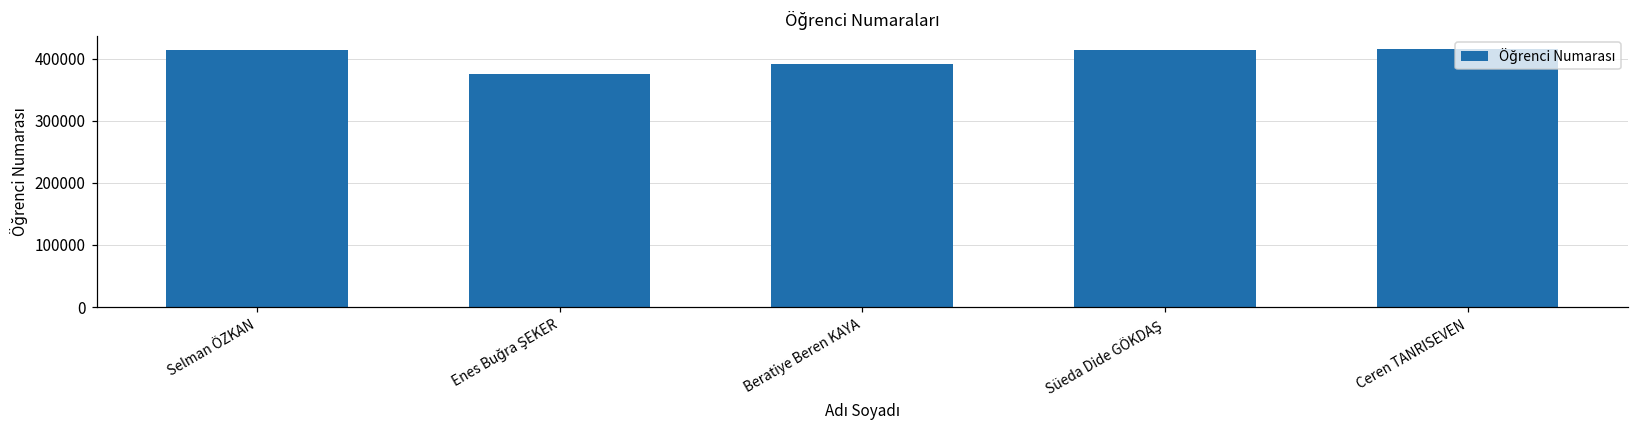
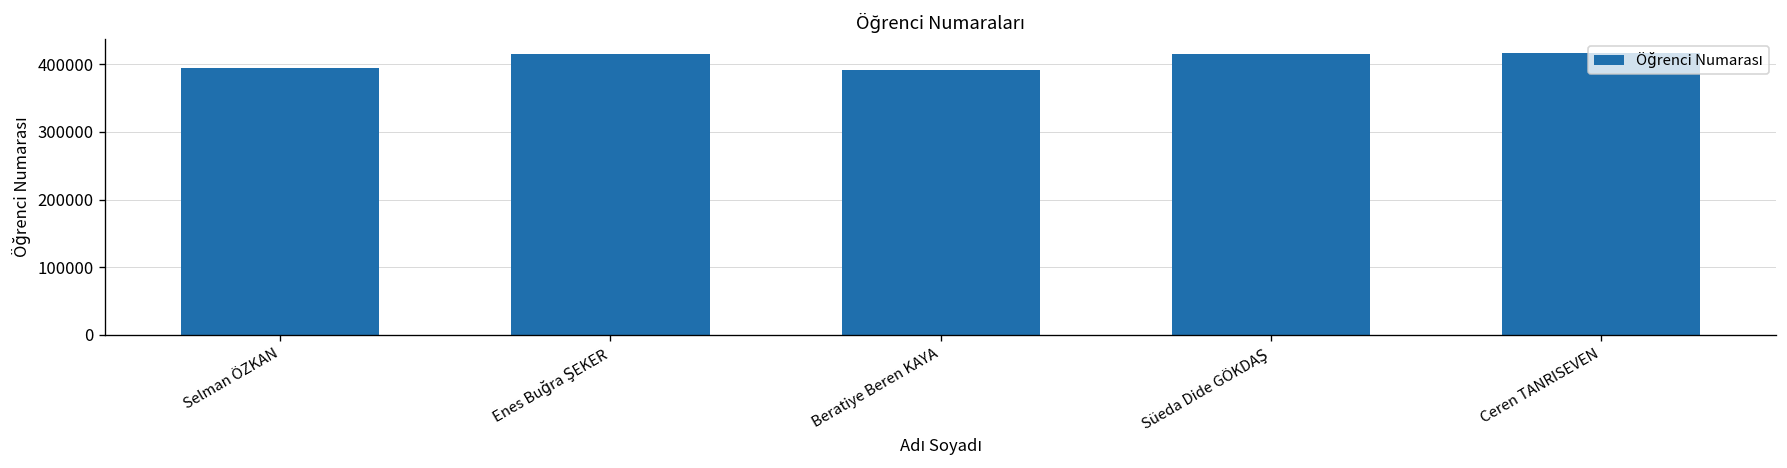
Selman ÖZKAN: 410000 -> 390000
Enes Buğra ŞEKER: 380000 -> 420000
